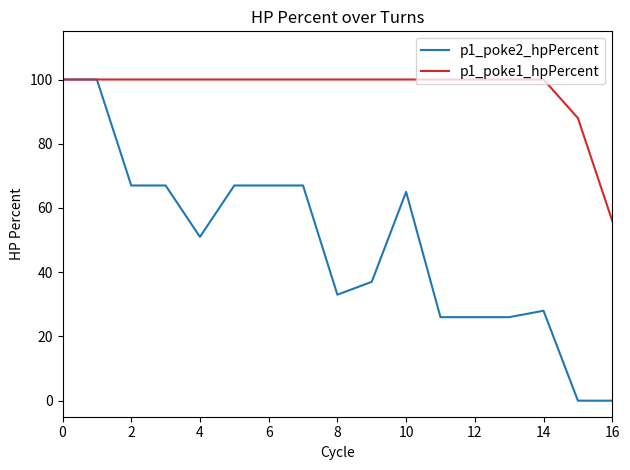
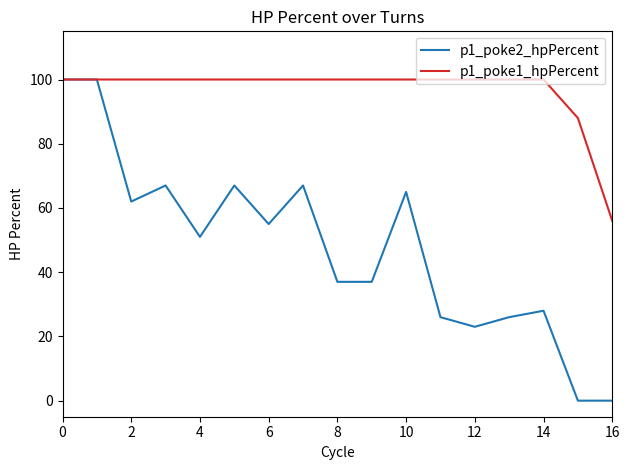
p1_poke2_hpPercent, 2: 67 -> 62
p1_poke2_hpPercent, 6: 67 -> 55
p1_poke2_hpPercent, 8: 33 -> 37
p1_poke2_hpPercent, 12: 26 -> 23
